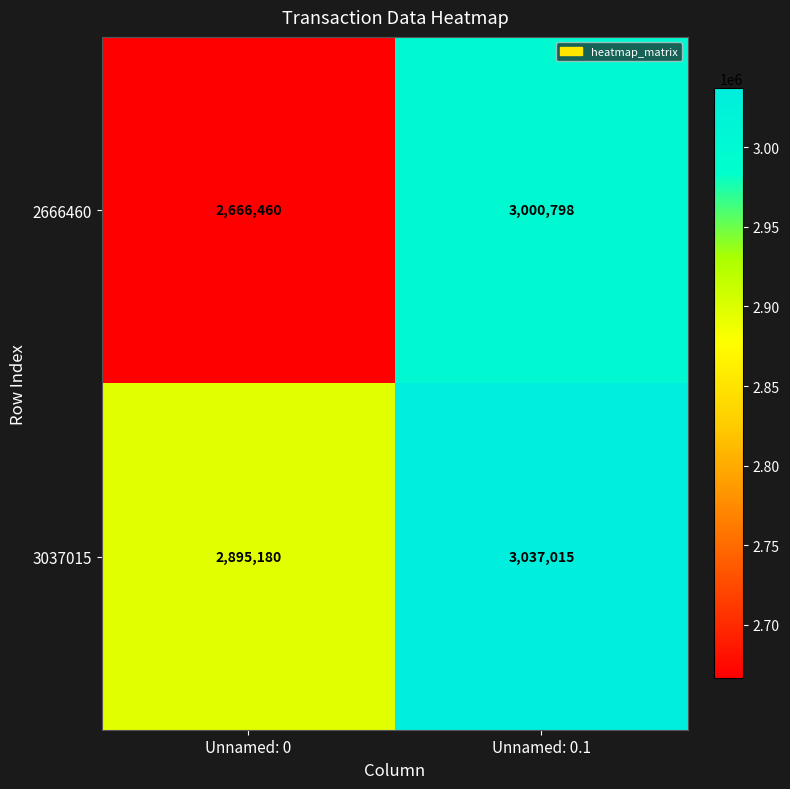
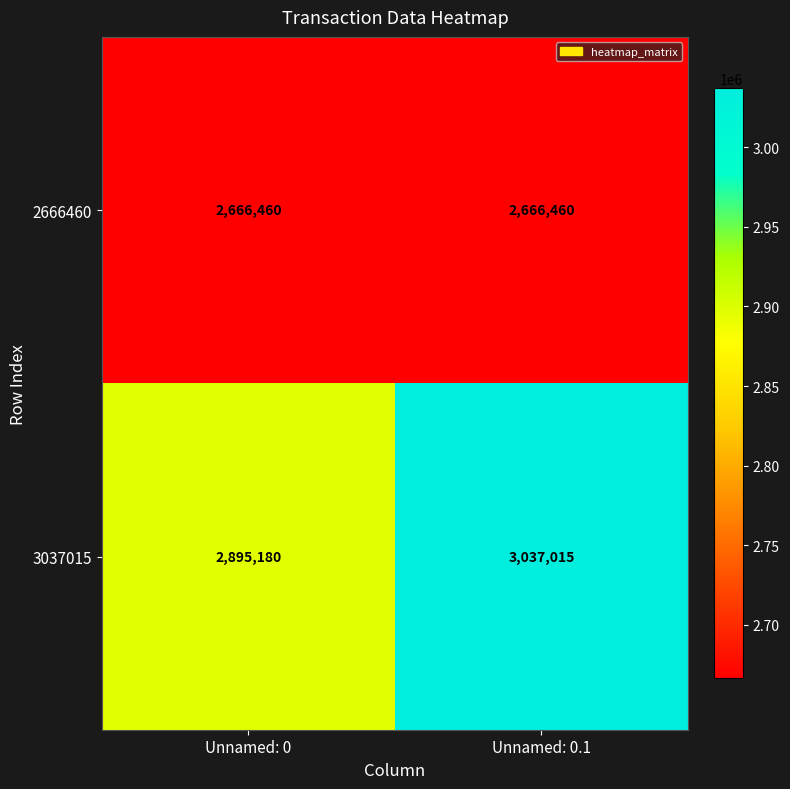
2666460, Unnamed: 0.1: 3,000,798 -> 2,666,460
